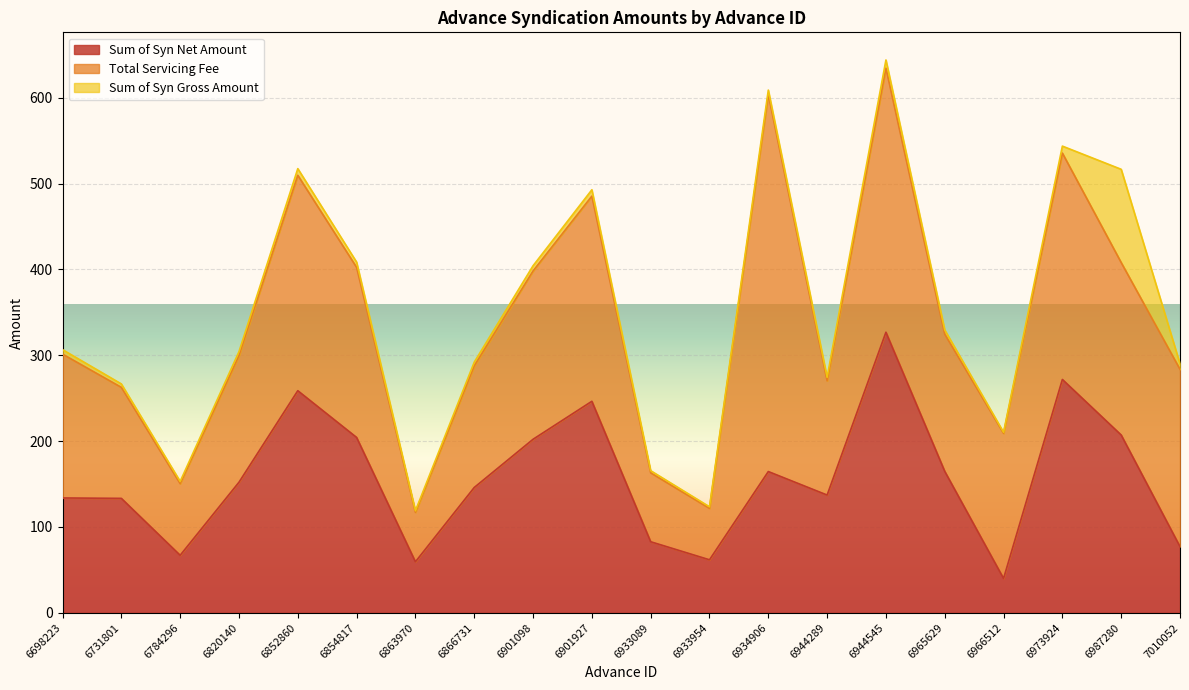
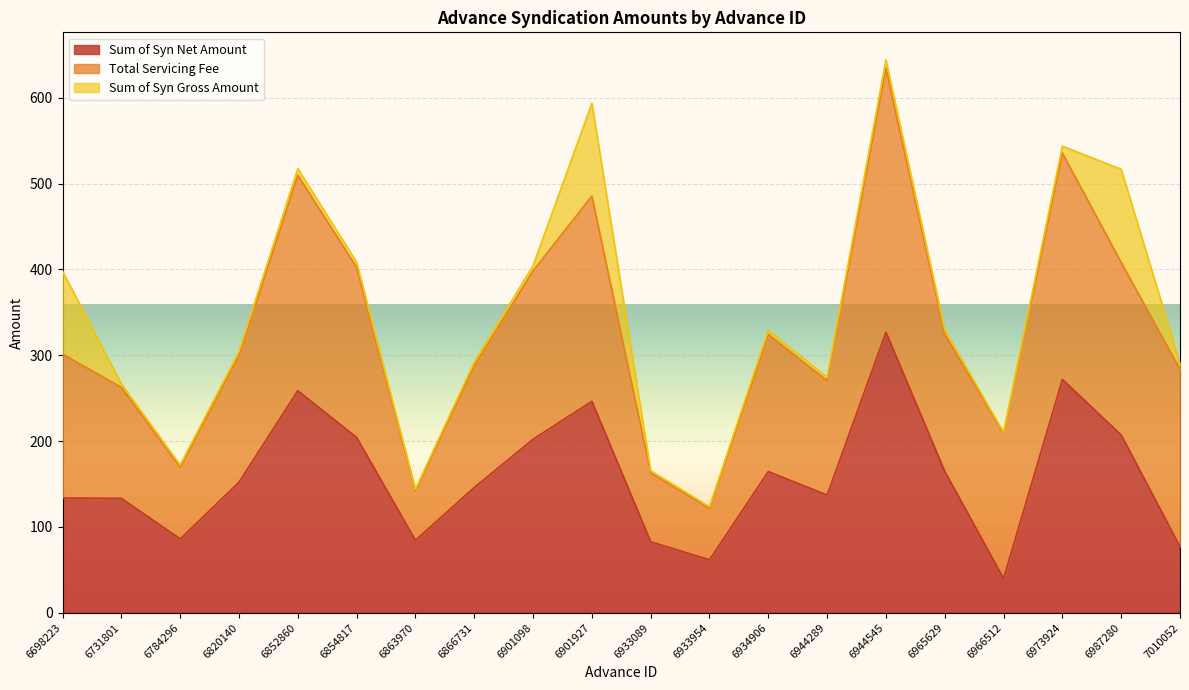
Sum of Syn Gross Amount, 6698223: 10 -> 100
Sum of Syn Net Amount, 6784296: 70 -> 90
Sum of Syn Net Amount, 6863970: 60 -> 80
Sum of Syn Gross Amount, 6901927: 10 -> 110
Total Servicing Fee, 6934906: 440 -> 160
